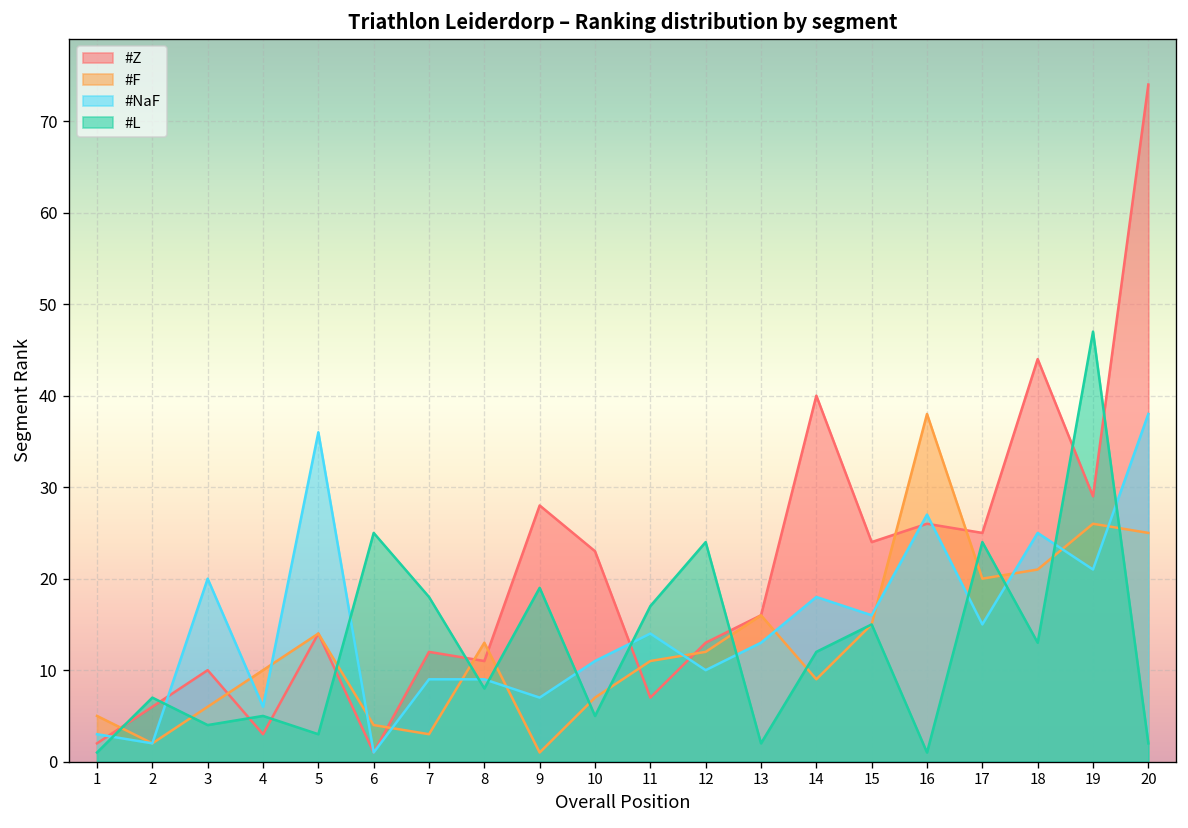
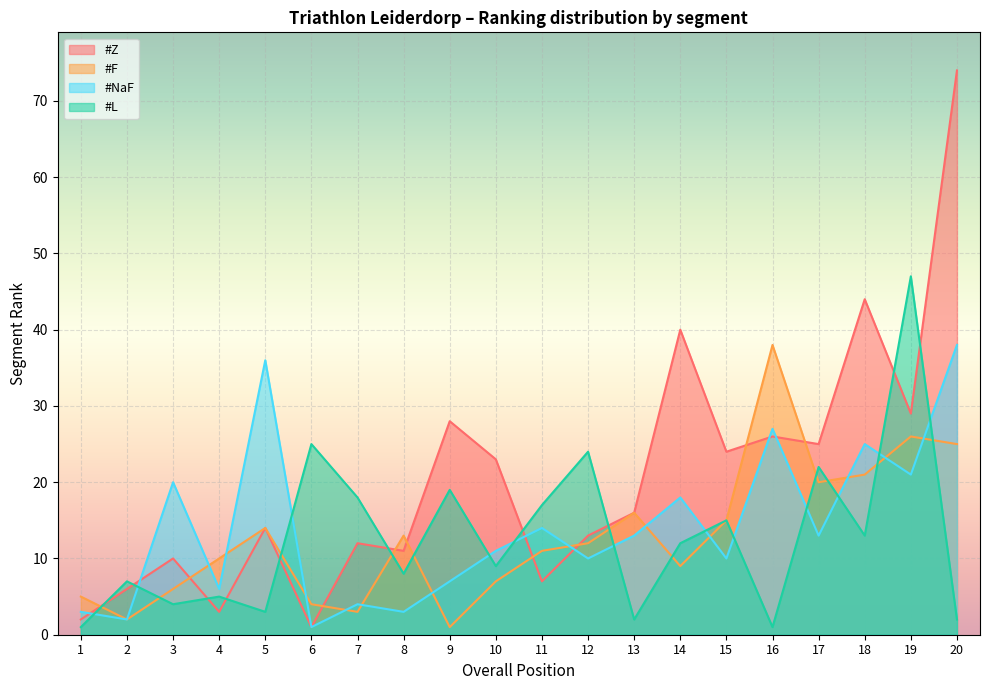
#NaF, 7: 9 -> 4
#NaF, 8: 9 -> 3
#L, 10: 5 -> 9
#NaF, 15: 16 -> 10
#NaF, 17: 15 -> 13
#L, 17: 24 -> 22
